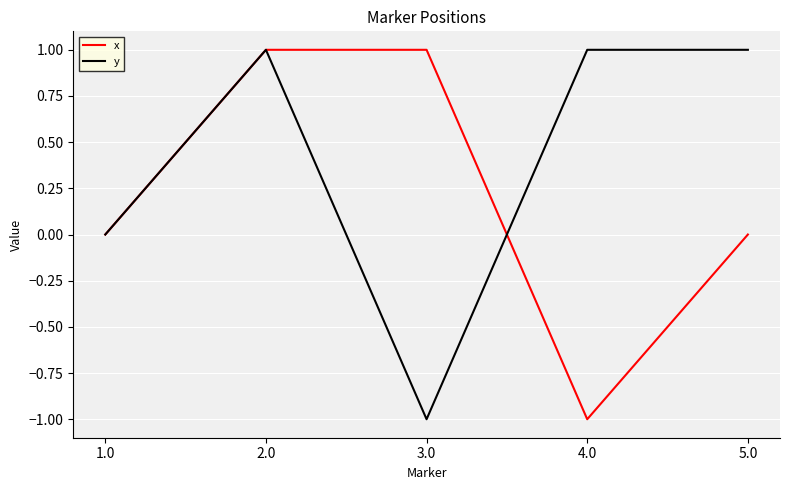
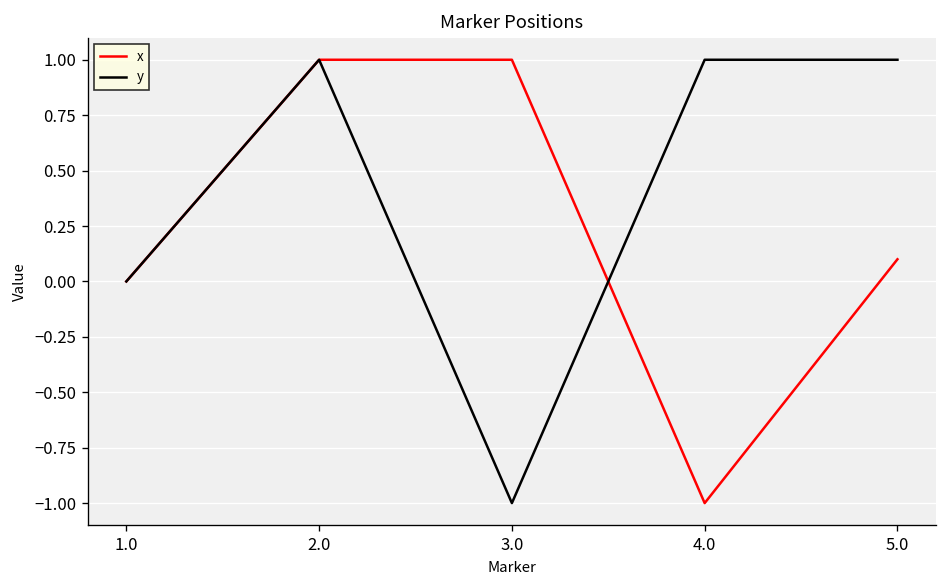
x, 5.0: 0.0 -> 0.1
